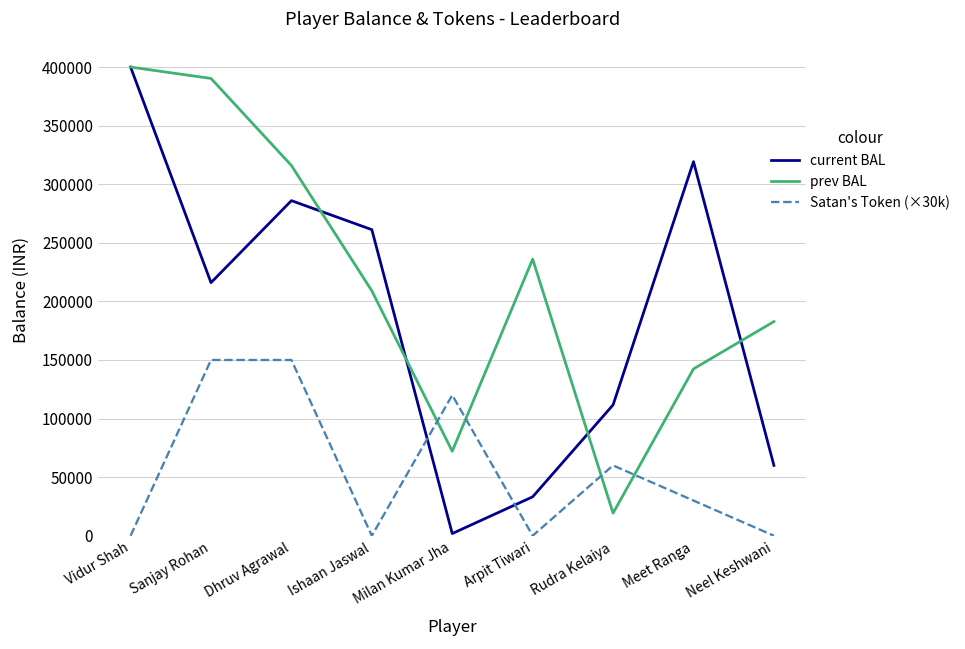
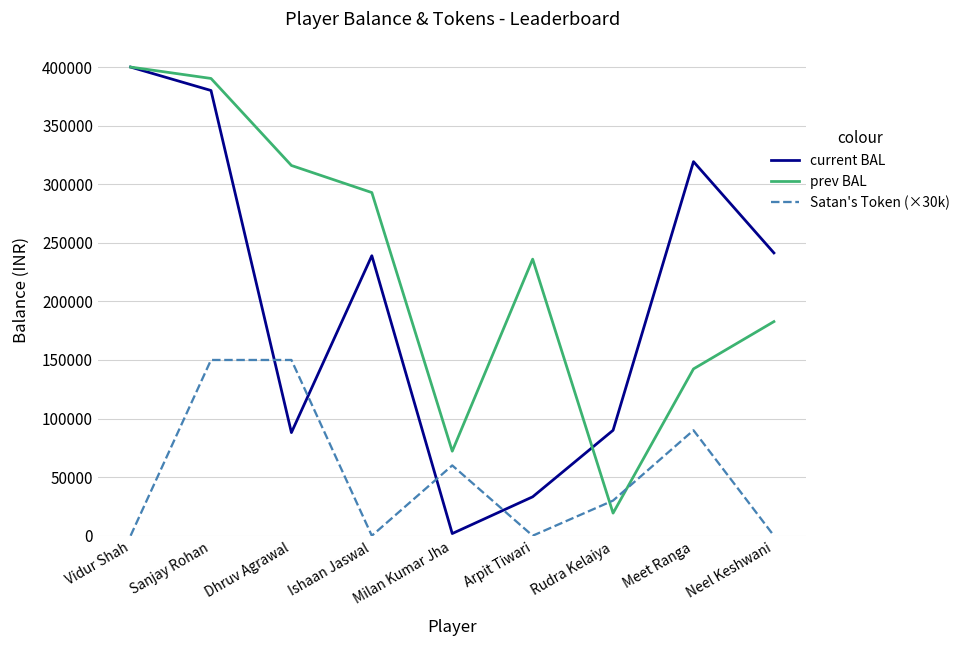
current BAL, Sanjay Rohan: 216000 -> 380000
current BAL, Dhruv Agrawal: 286000 -> 88000
current BAL, Ishaan Jaswal: 261000 -> 239000
prev BAL, Ishaan Jaswal: 209000 -> 293000
Satan's Token (×30k), Milan Kumar Jha: 120000 -> 60000
current BAL, Rudra Kelaiya: 112000 -> 90000
Satan's Token (×30k), Rudra Kelaiya: 60000 -> 30000
Satan's Token (×30k), Meet Ranga: 30000 -> 90000
current BAL, Neel Keshwani: 60000 -> 241000
